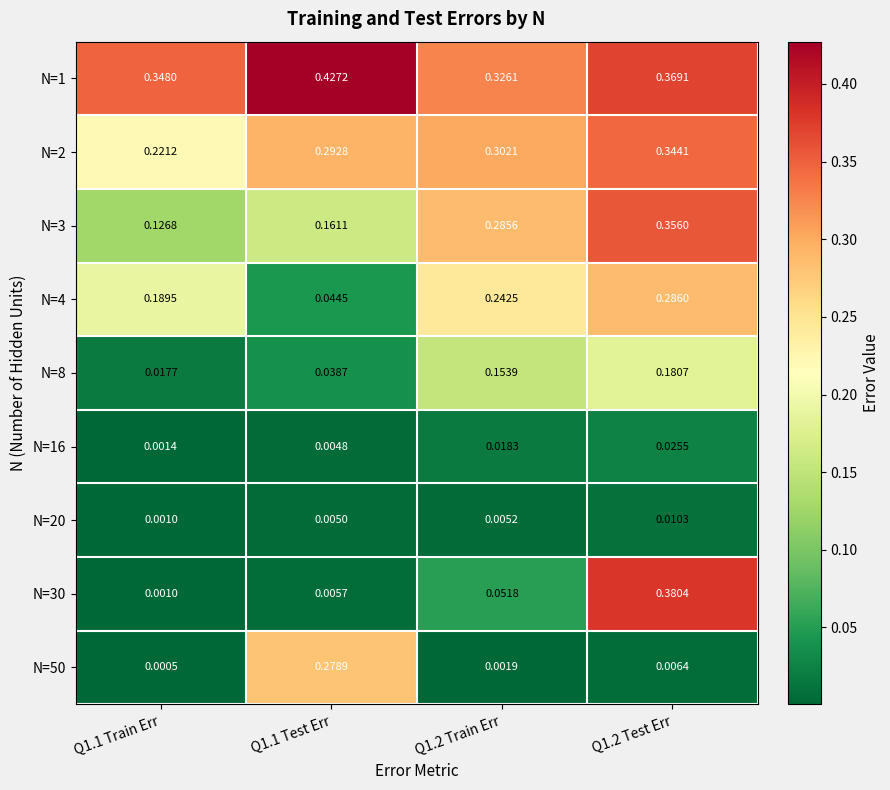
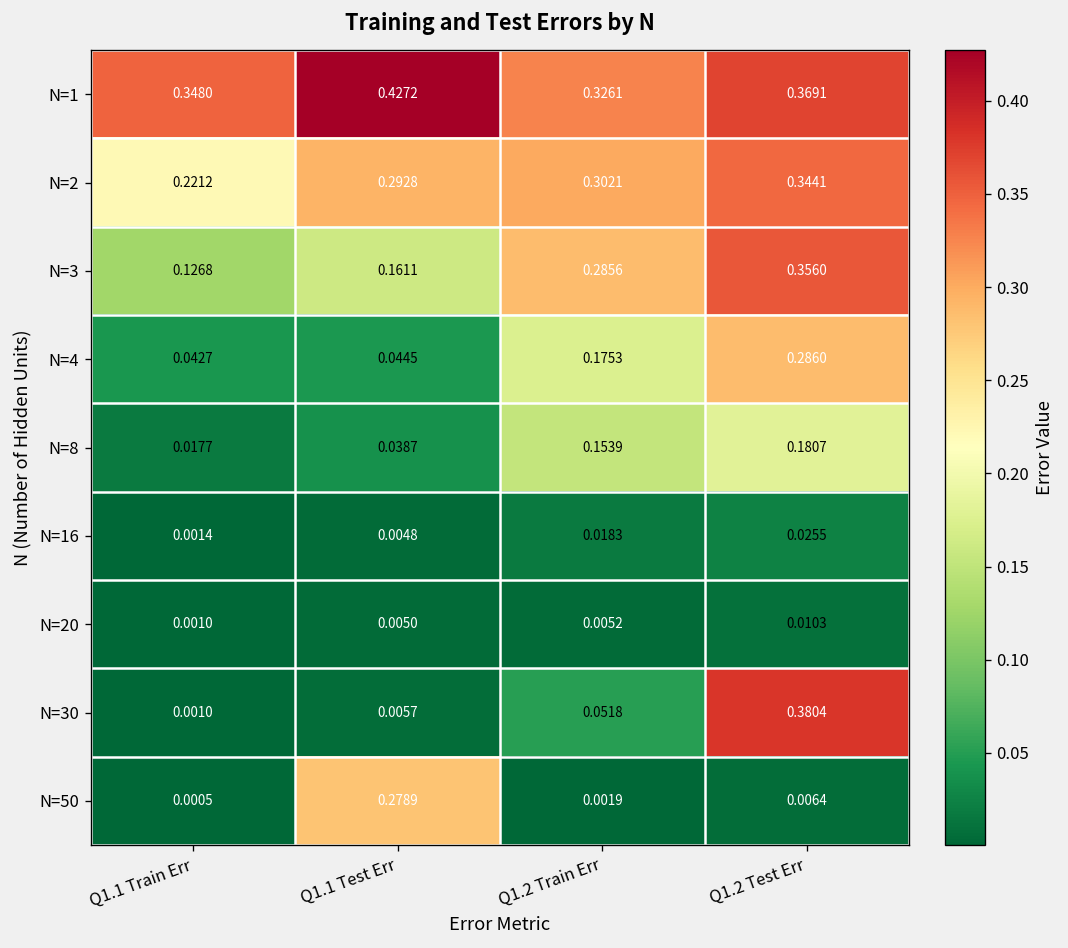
N=4, Q1.1 Train Err: 0.1895 -> 0.0427
N=4, Q1.2 Train Err: 0.2425 -> 0.1753
